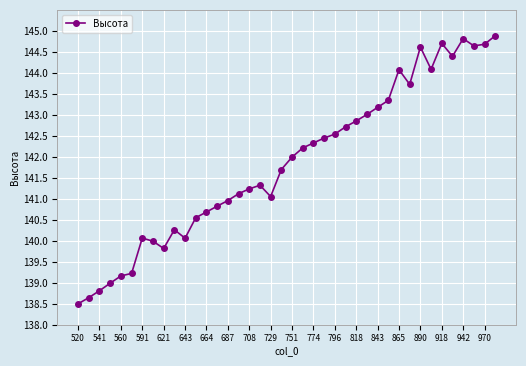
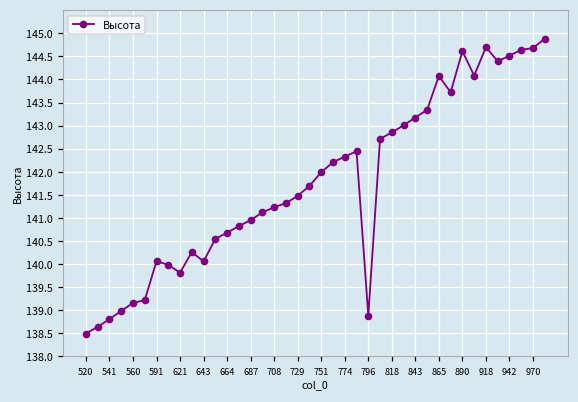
729: 141.1 -> 141.5
796: 142.5 -> 138.9
942: 144.8 -> 144.5
